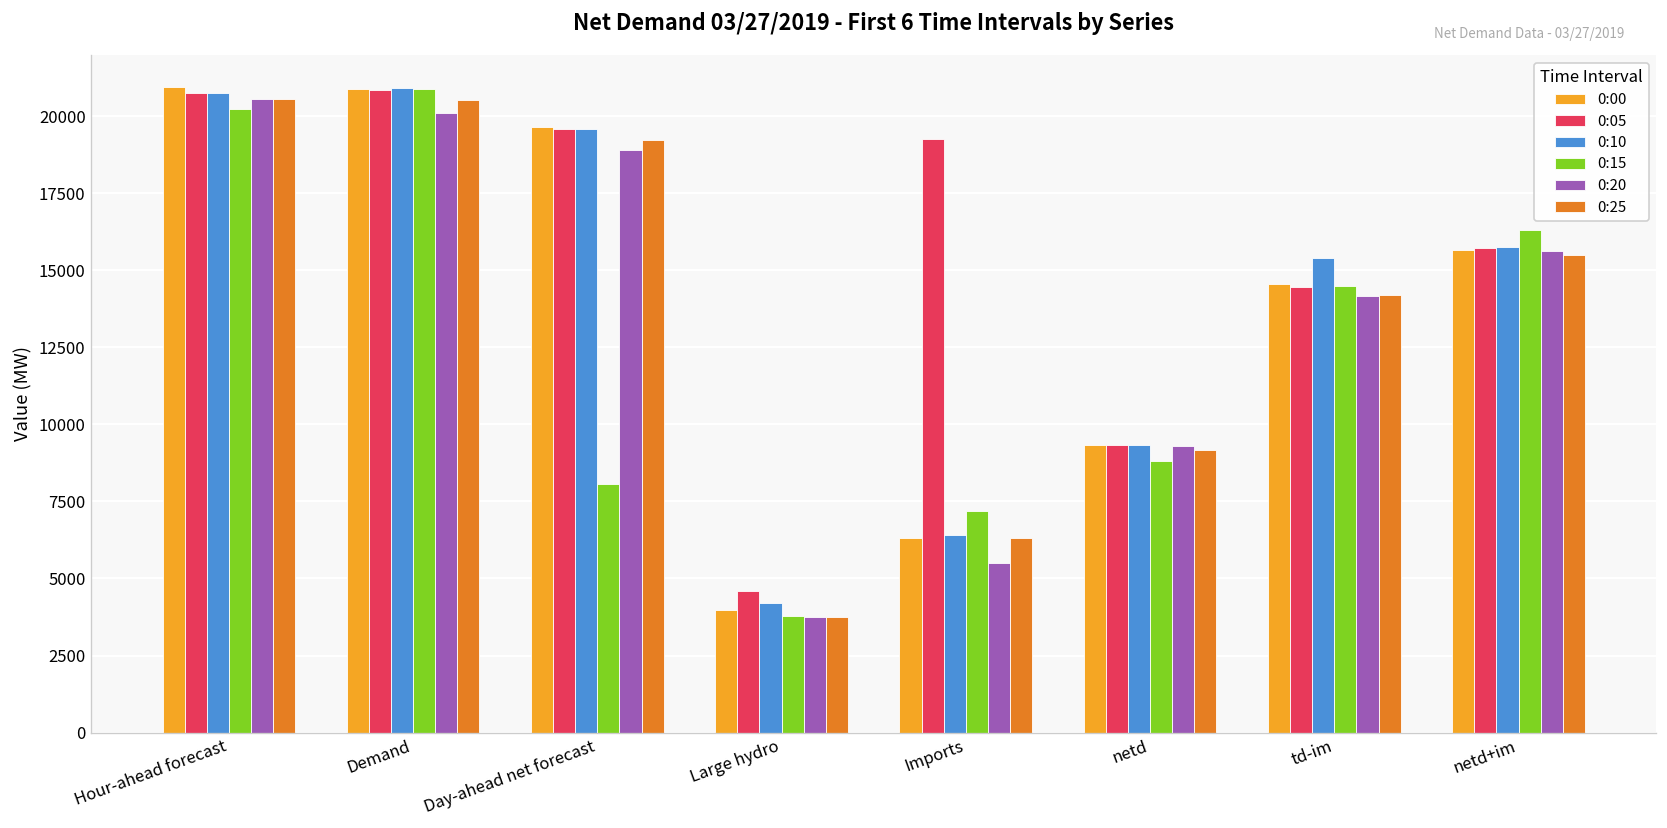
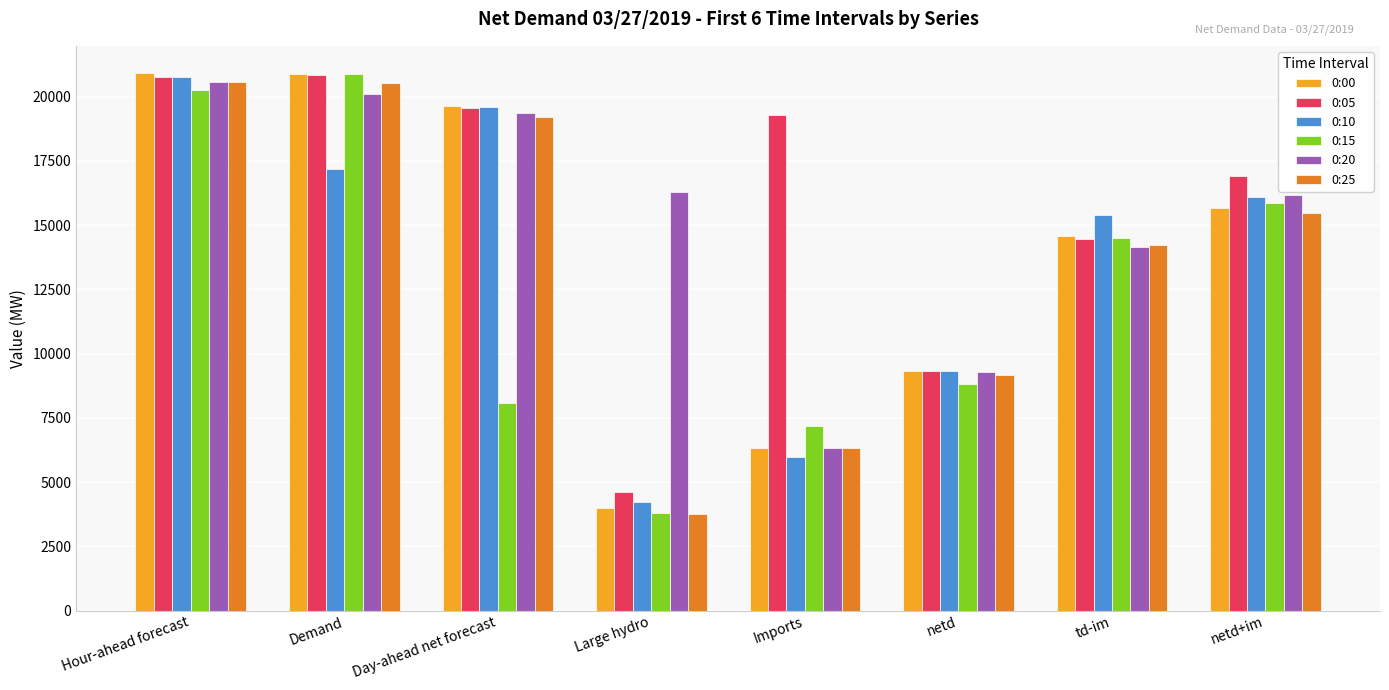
0:10, Demand: 20900 -> 17200
0:20, Day-ahead net forecast: 18900 -> 19400
0:20, Large hydro: 3800 -> 16300
0:10, Imports: 6400 -> 6000
0:20, Imports: 5500 -> 6300
0:05, netd+im: 15700 -> 16900
0:10, netd+im: 15700 -> 16100
0:15, netd+im: 16300 -> 15800
0:20, netd+im: 15600 -> 16200
